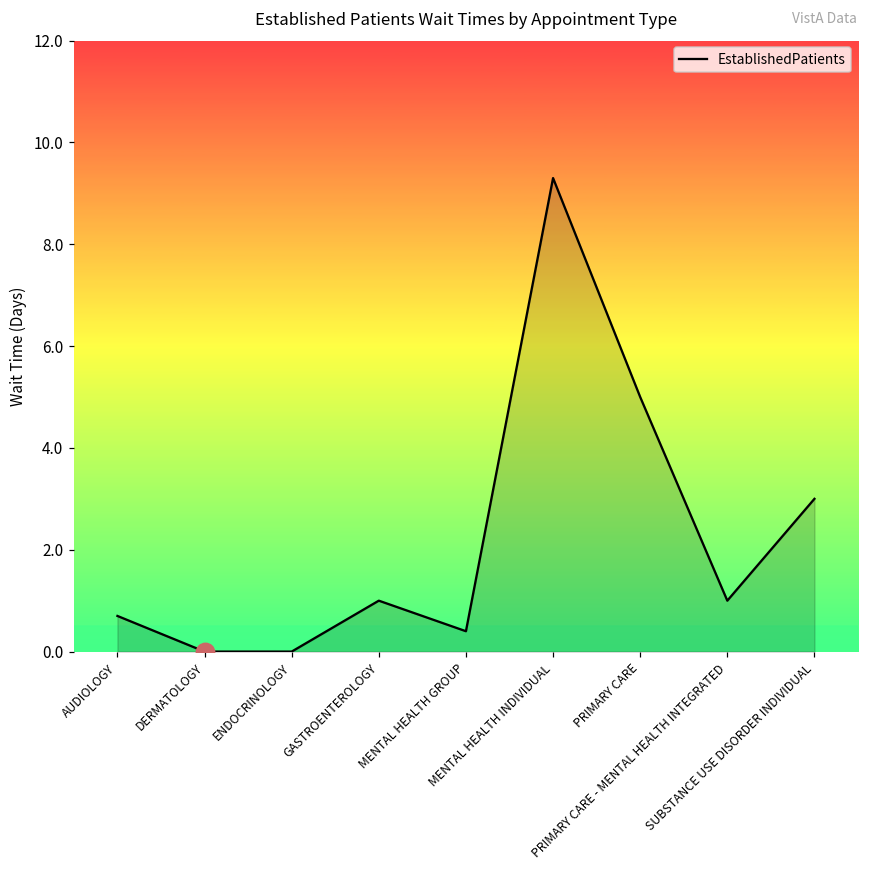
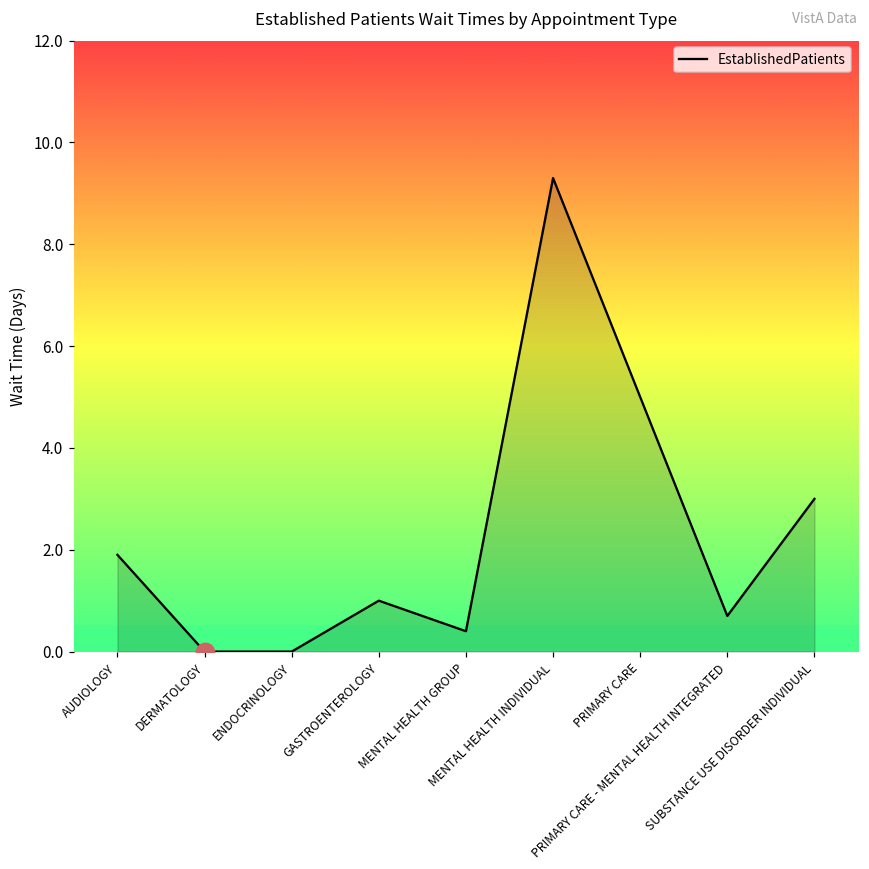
EstablishedPatients, AUDIOLOGY: 0.7 -> 1.9
EstablishedPatients, PRIMARY CARE - MENTAL HEALTH INTEGRATED: 1.0 -> 0.7
